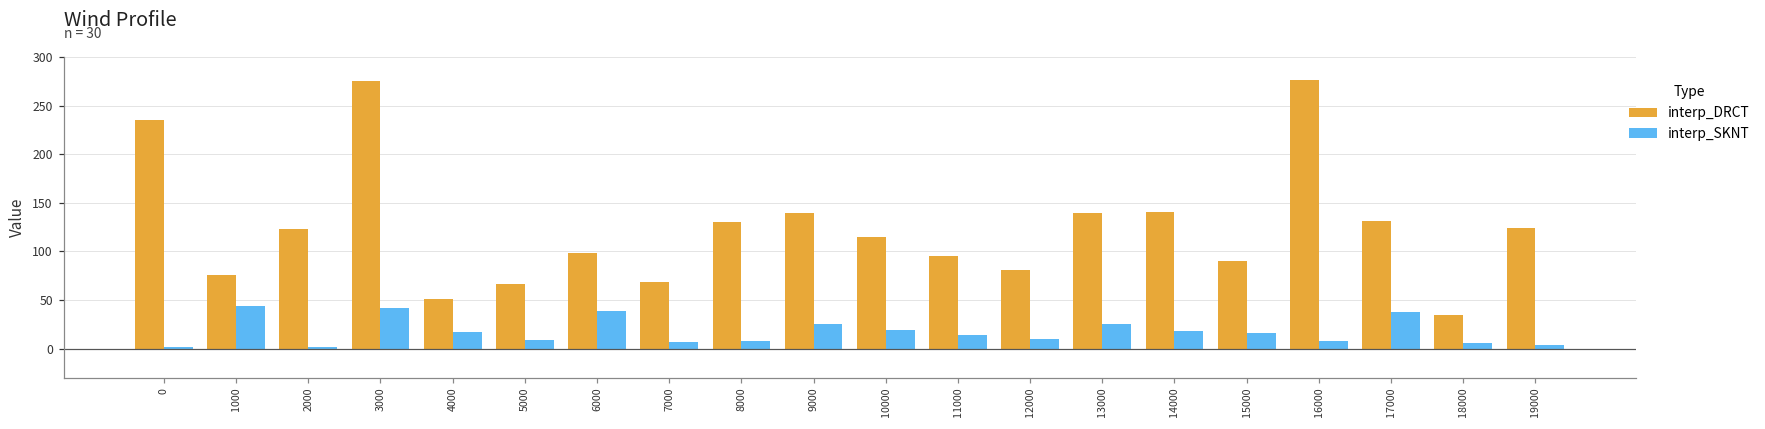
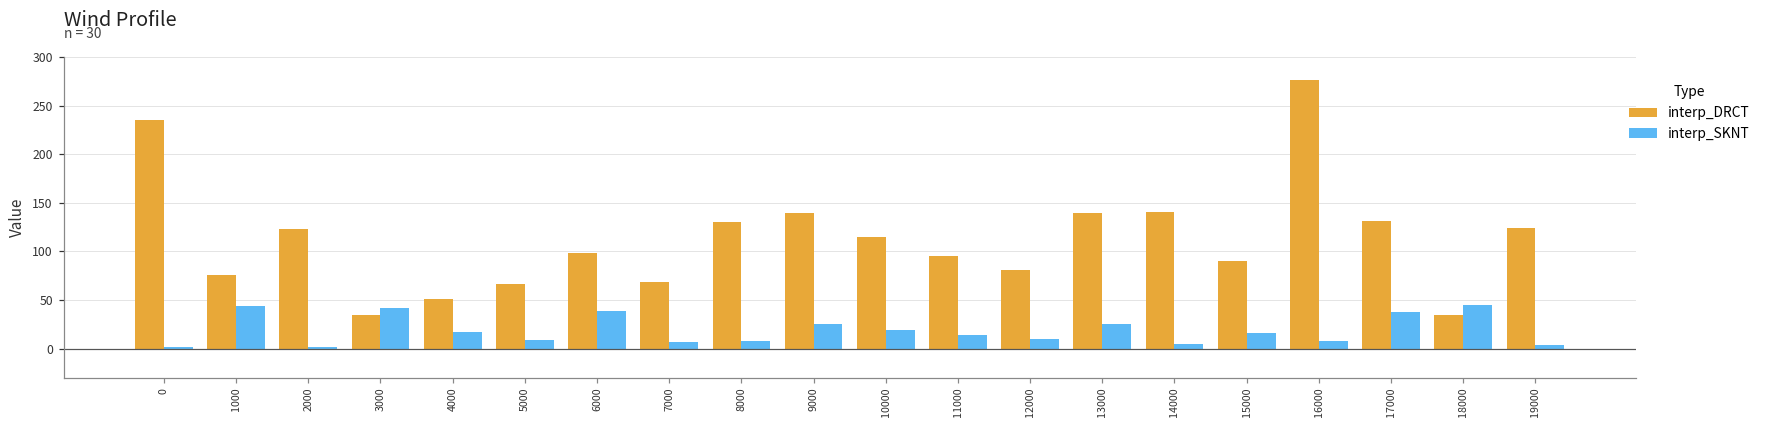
interp_DRCT, 3000: 270 -> 30
interp_SKNT, 14000: 20 -> 10
interp_SKNT, 18000: 10 -> 40
